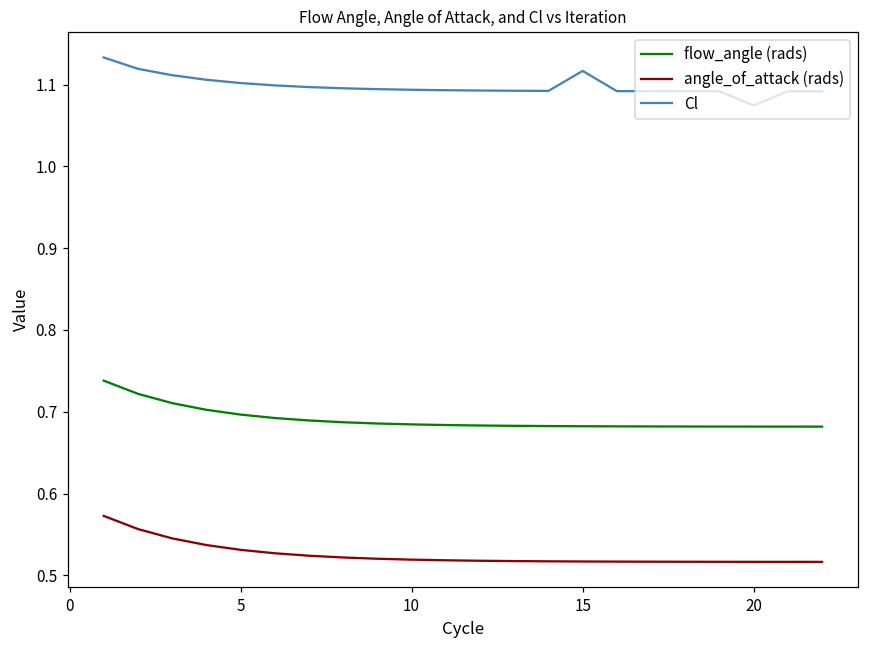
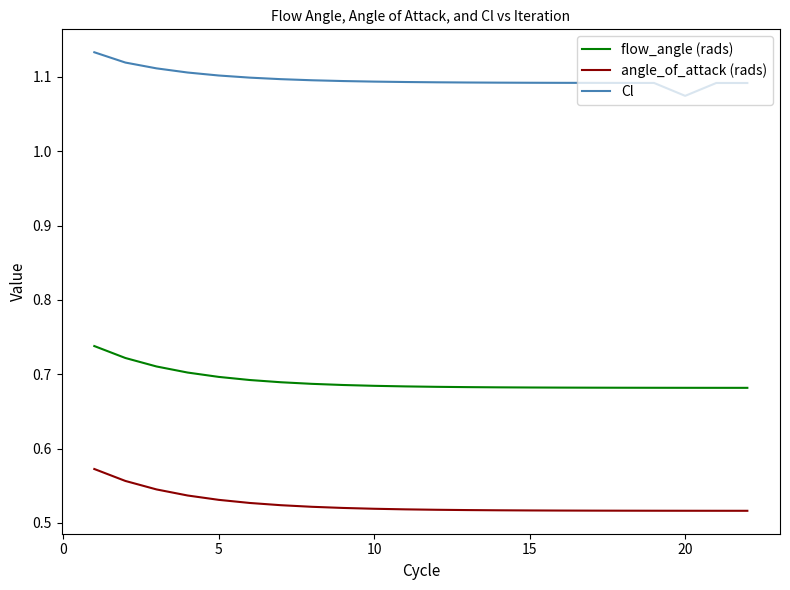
Cl, 15: 1.12 -> 1.09
